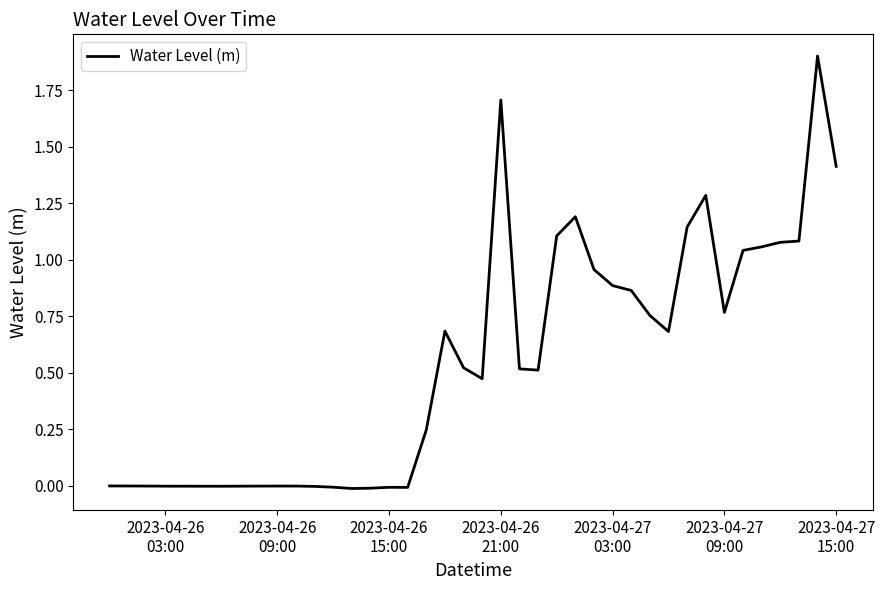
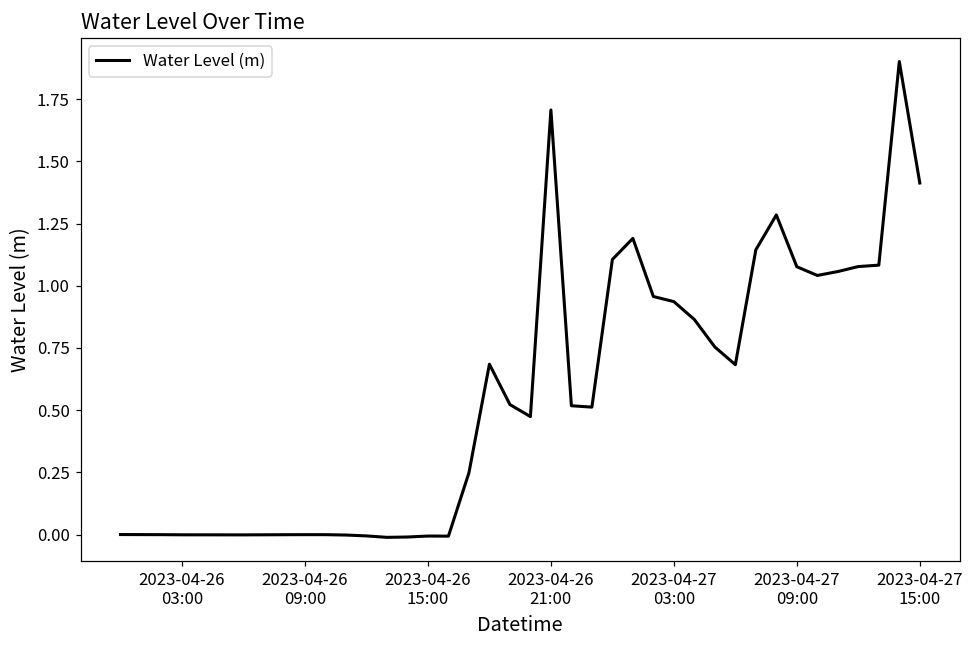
2023-04-27 03:00: 0.89 -> 0.94
2023-04-27 09:00: 0.77 -> 1.08
